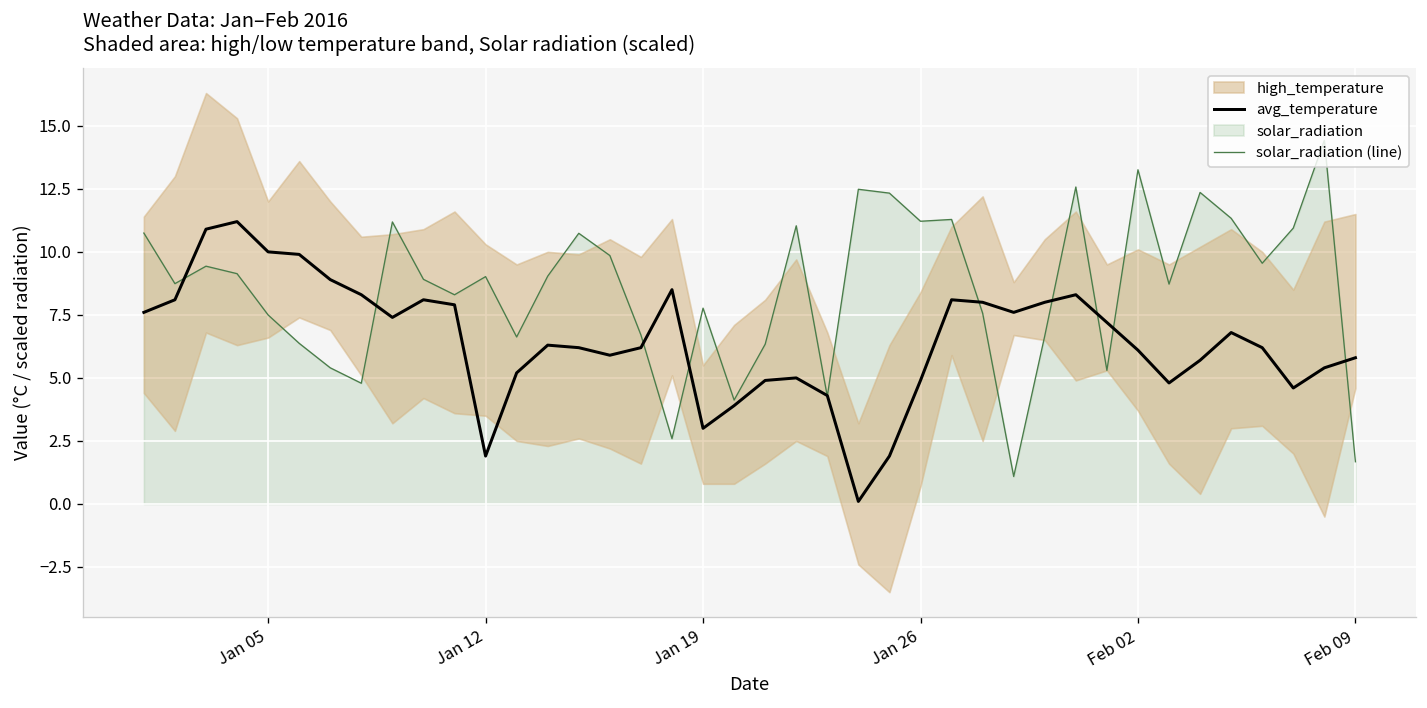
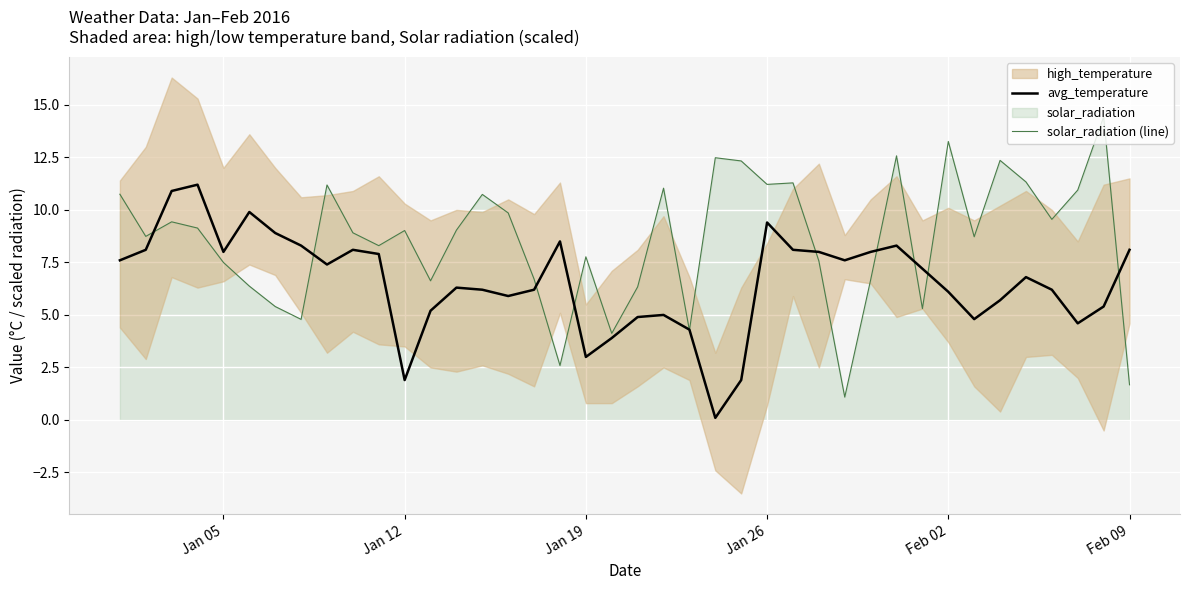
avg_temperature, Jan 05: 10 -> 8
avg_temperature, Jan 26: 4.9 -> 9.4
avg_temperature, Feb 09: 5.8 -> 8.1
